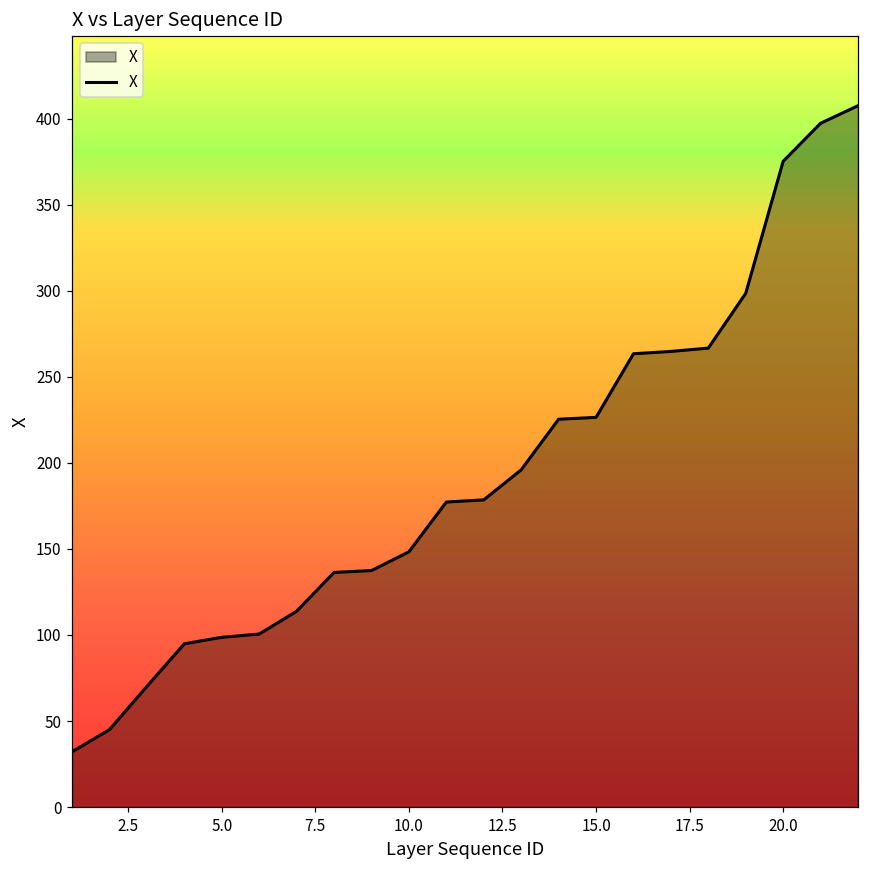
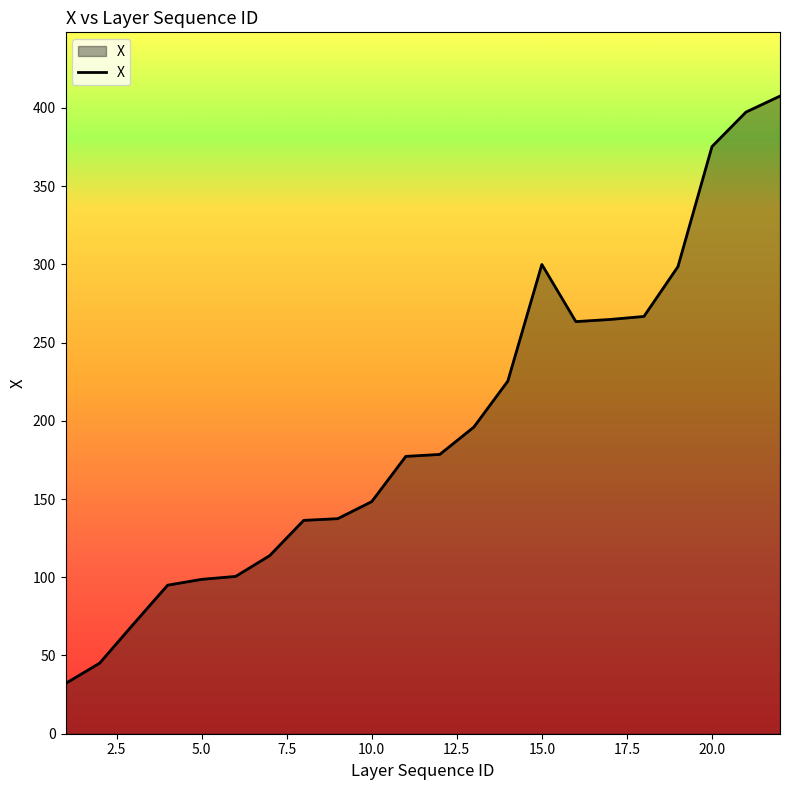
15.0: 226 -> 300
